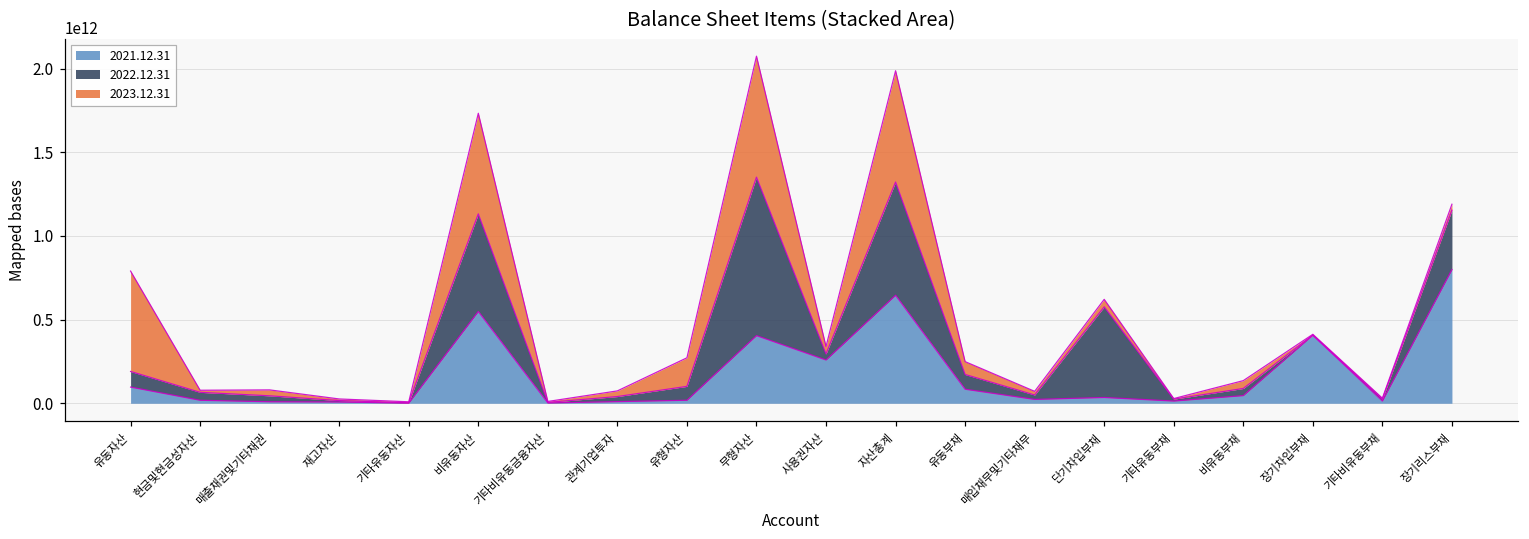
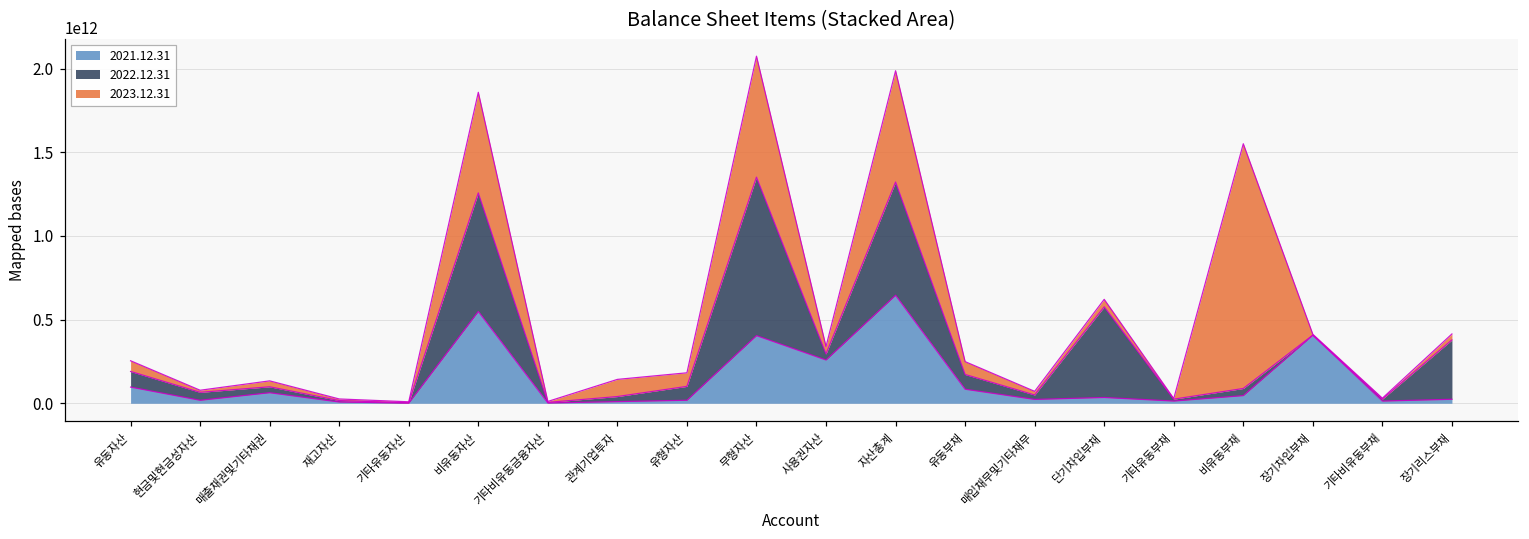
2023.12.31, 유동자산: 600000000000 -> 60000000000
2021.12.31, 매출채권및기타채권: 10000000000 -> 60000000000
2022.12.31, 비유동자산: 580000000000 -> 710000000000
2023.12.31, 관계기업투자: 30000000000 -> 100000000000
2023.12.31, 유형자산: 170000000000 -> 80000000000
2023.12.31, 비유동부채: 50000000000 -> 1460000000000
2021.12.31, 장기리스부채: 800000000000 -> 20000000000
